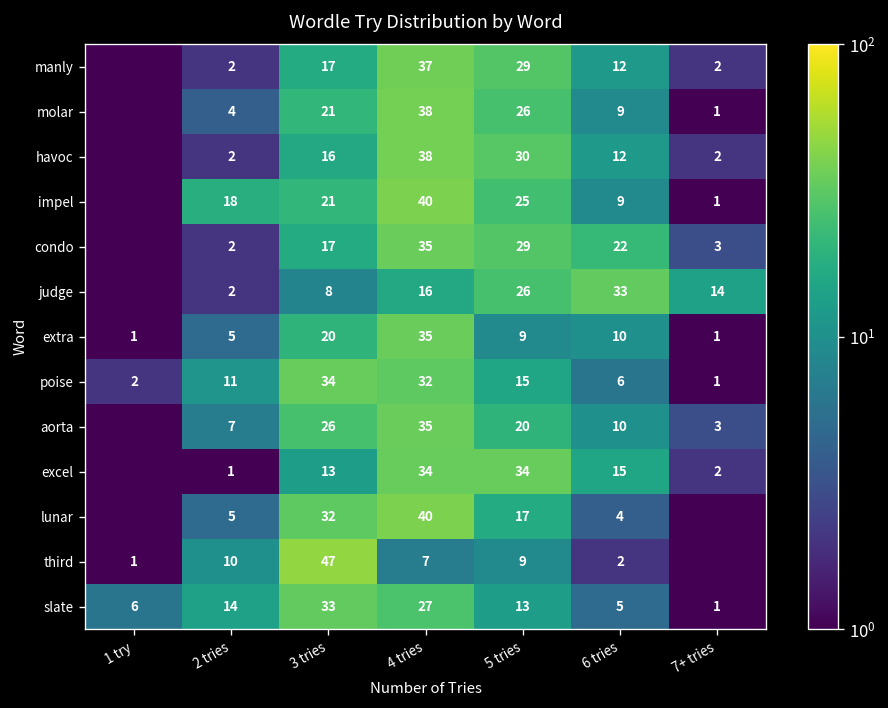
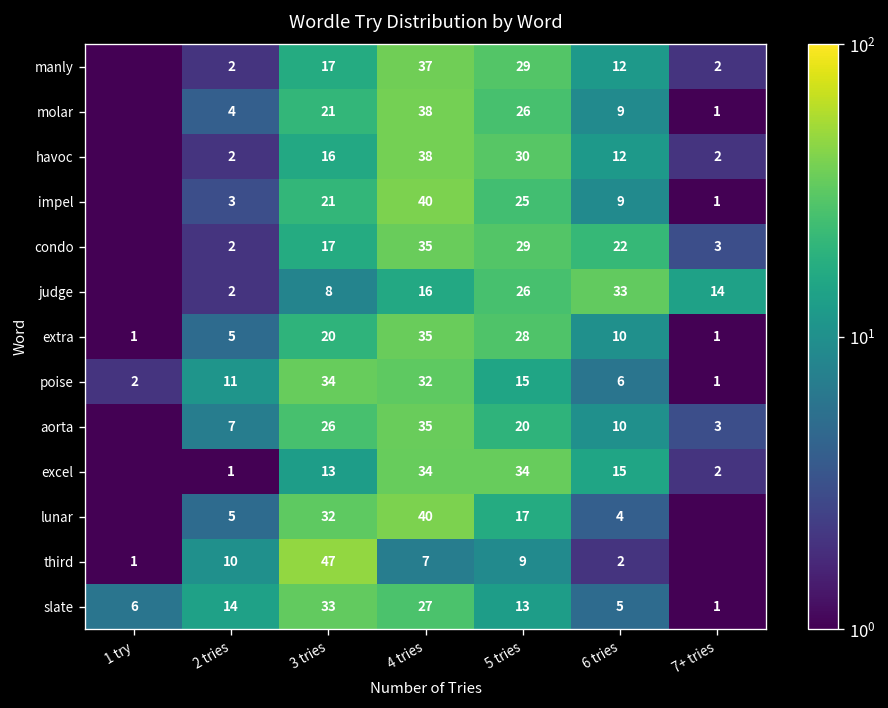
impel, 2 tries: 18 -> 3
extra, 5 tries: 9 -> 28
